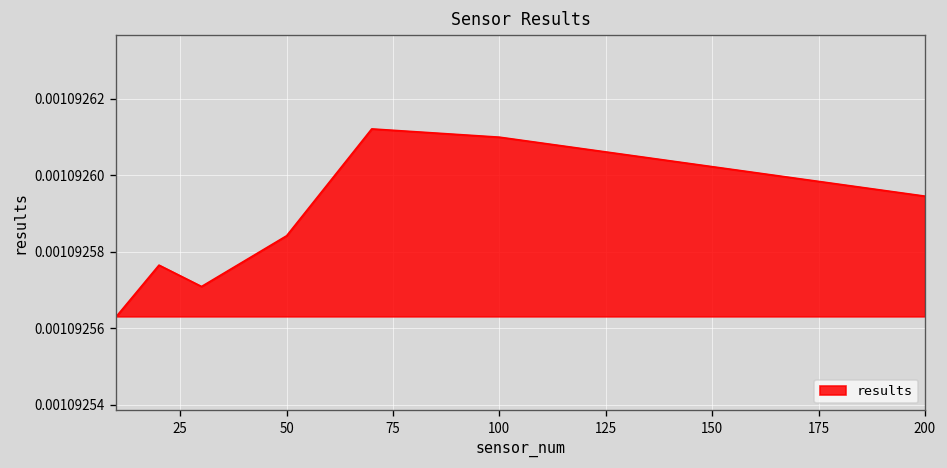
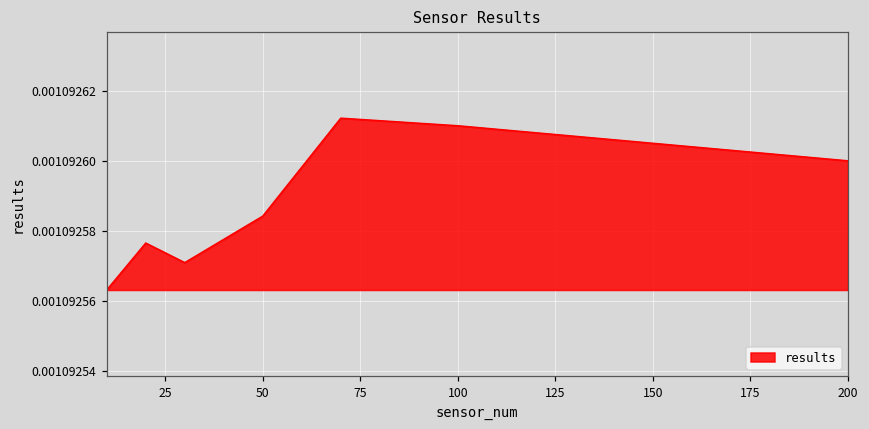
200: 0.001092595 -> 0.001092600
